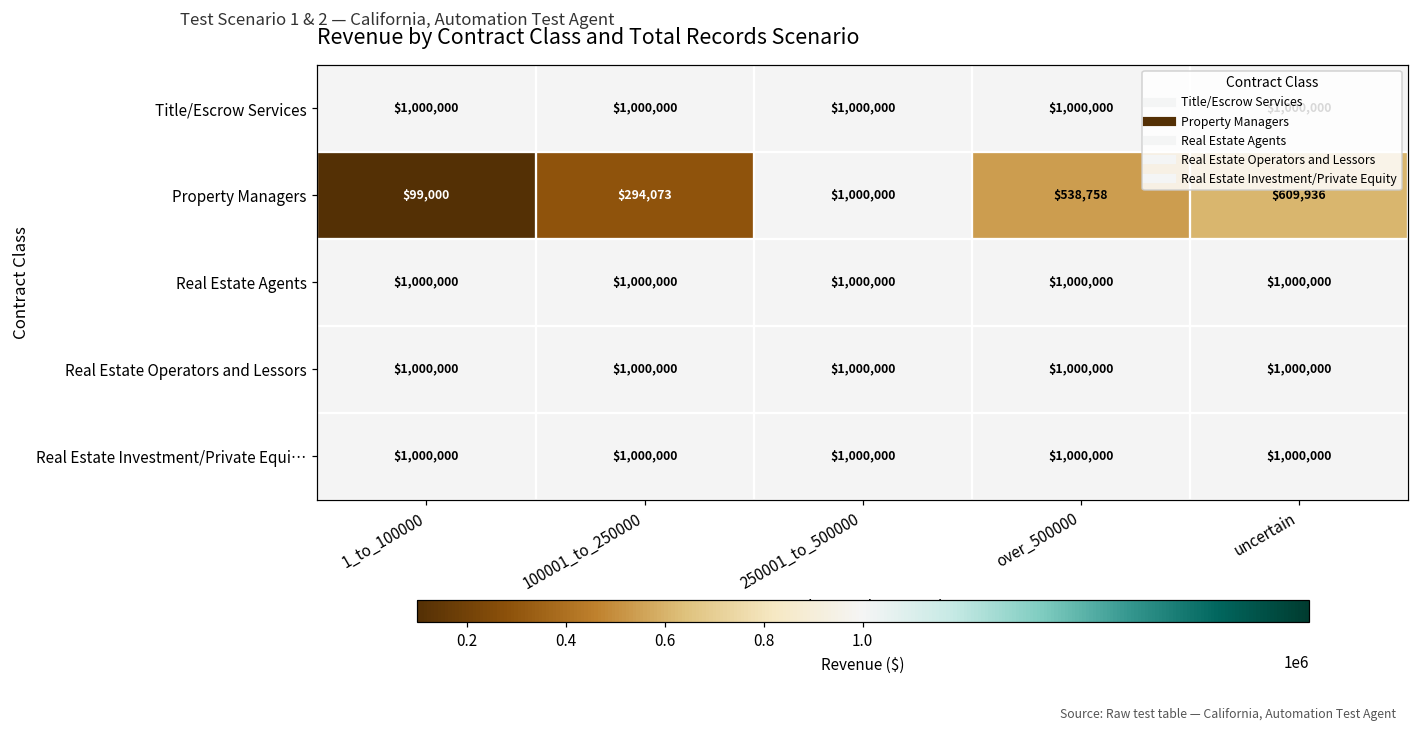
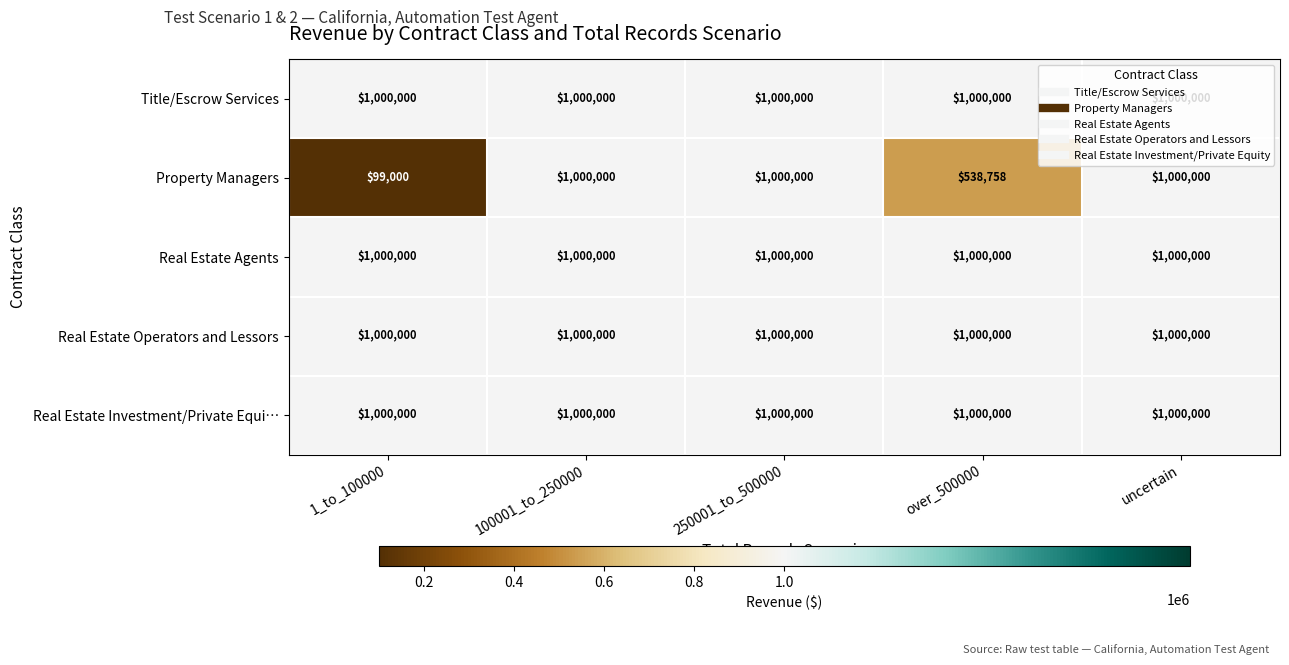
Property Managers, 100001_to_250000: $294,073 -> $1,000,000
Property Managers, uncertain: $609,936 -> $1,000,000
